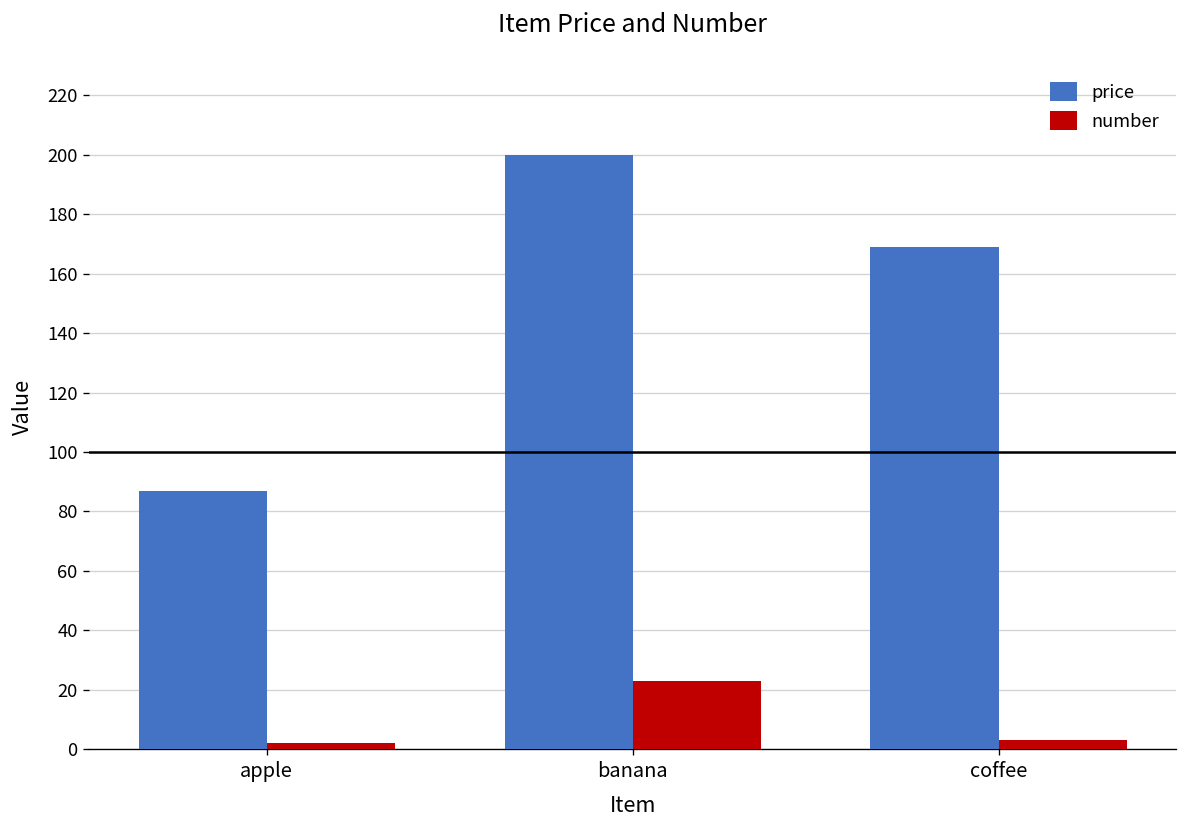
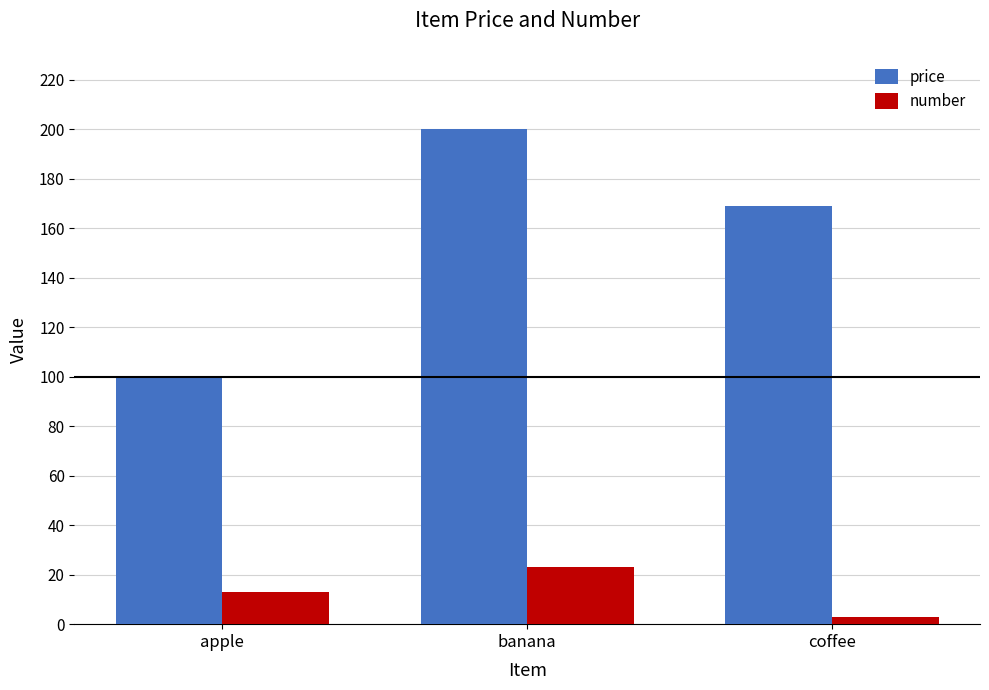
price, apple: 87 -> 100
number, apple: 2 -> 13
